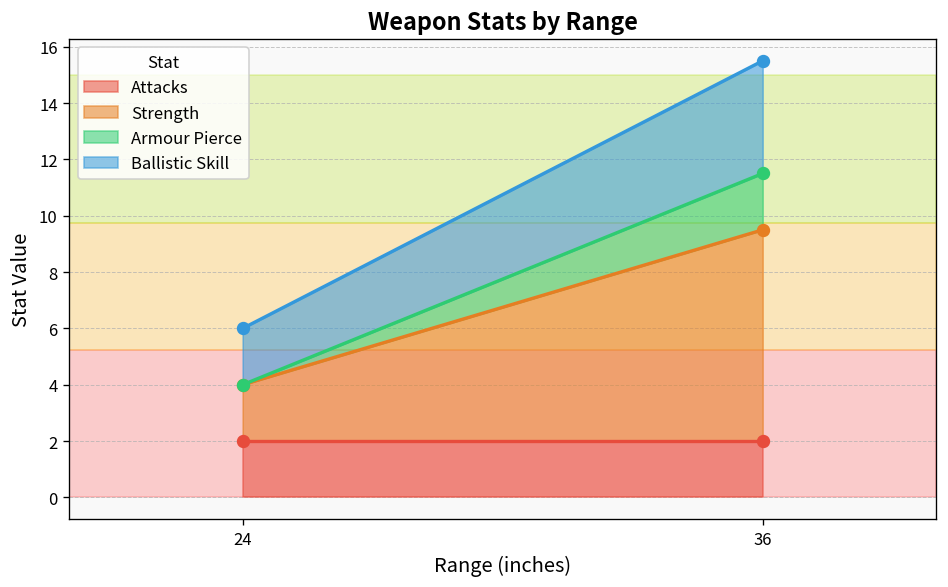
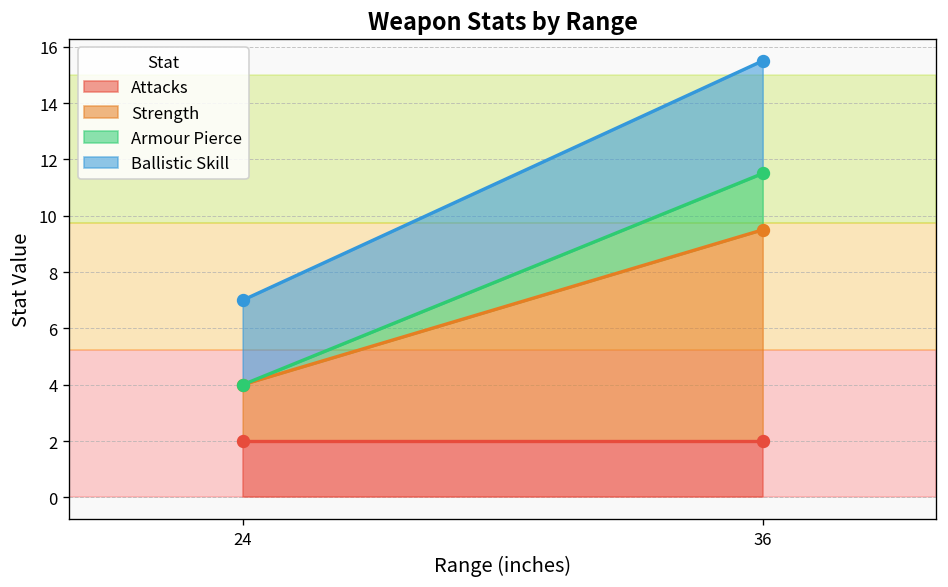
Ballistic Skill, 24: 2 -> 3
